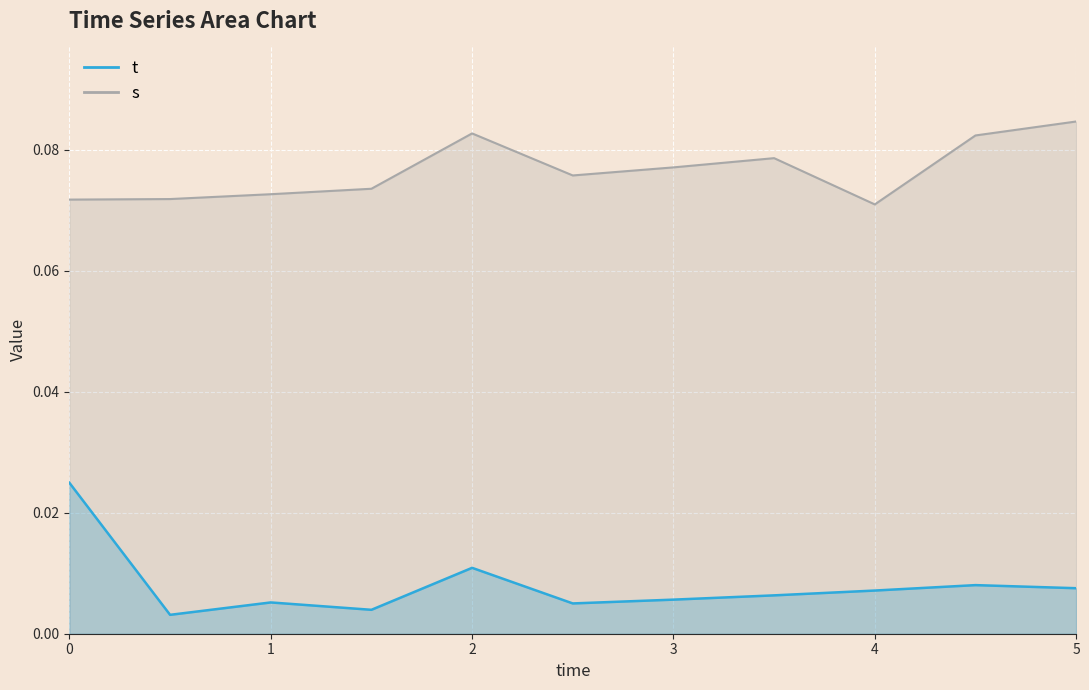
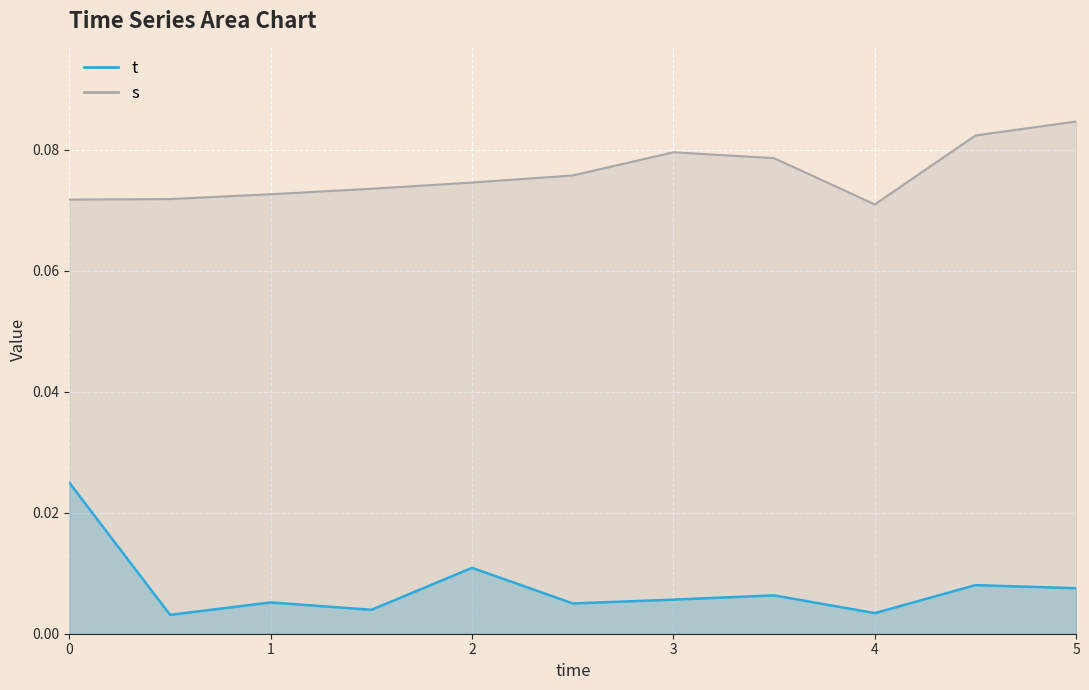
s, 2: 0.083 -> 0.075
s, 3: 0.077 -> 0.080
t, 4: 0.007 -> 0.003
